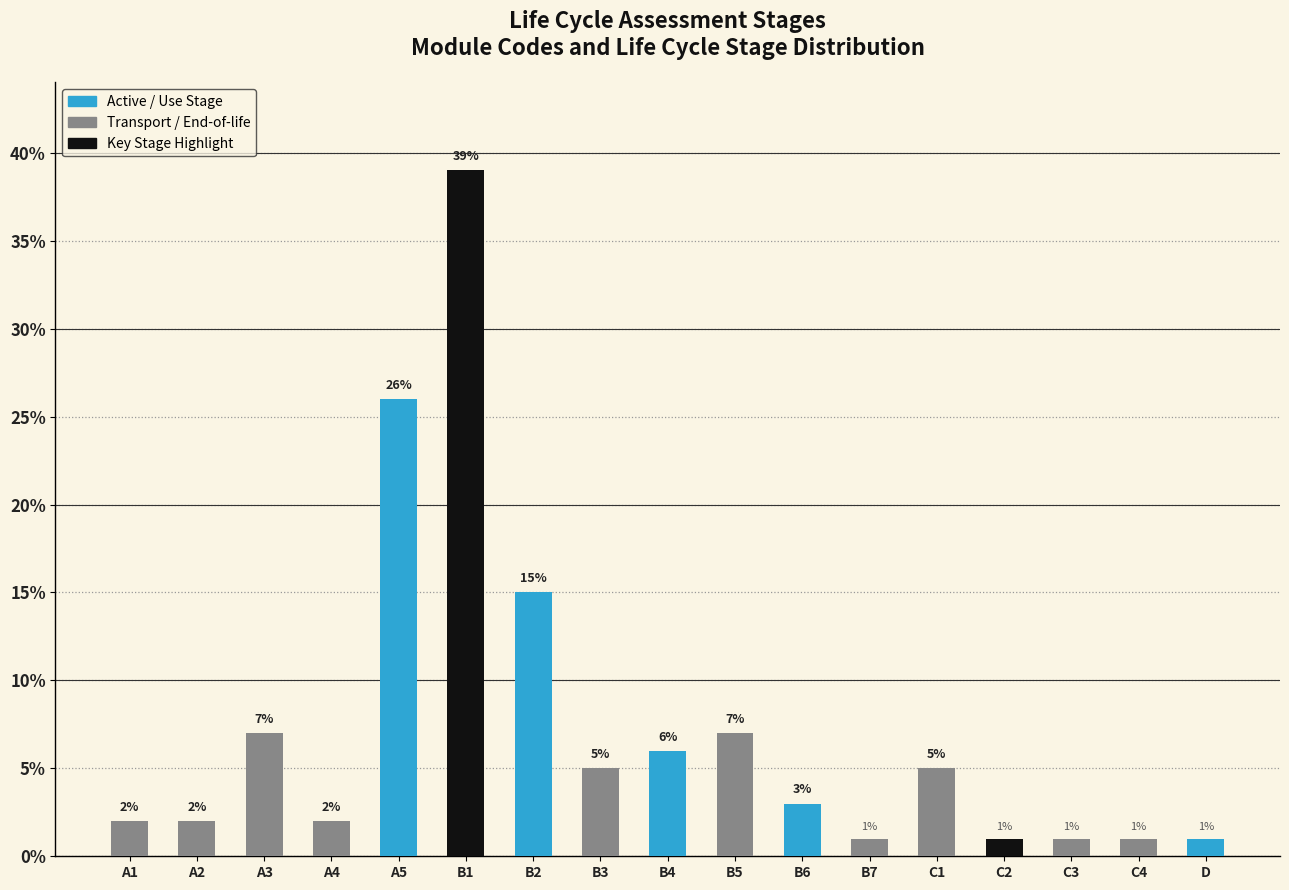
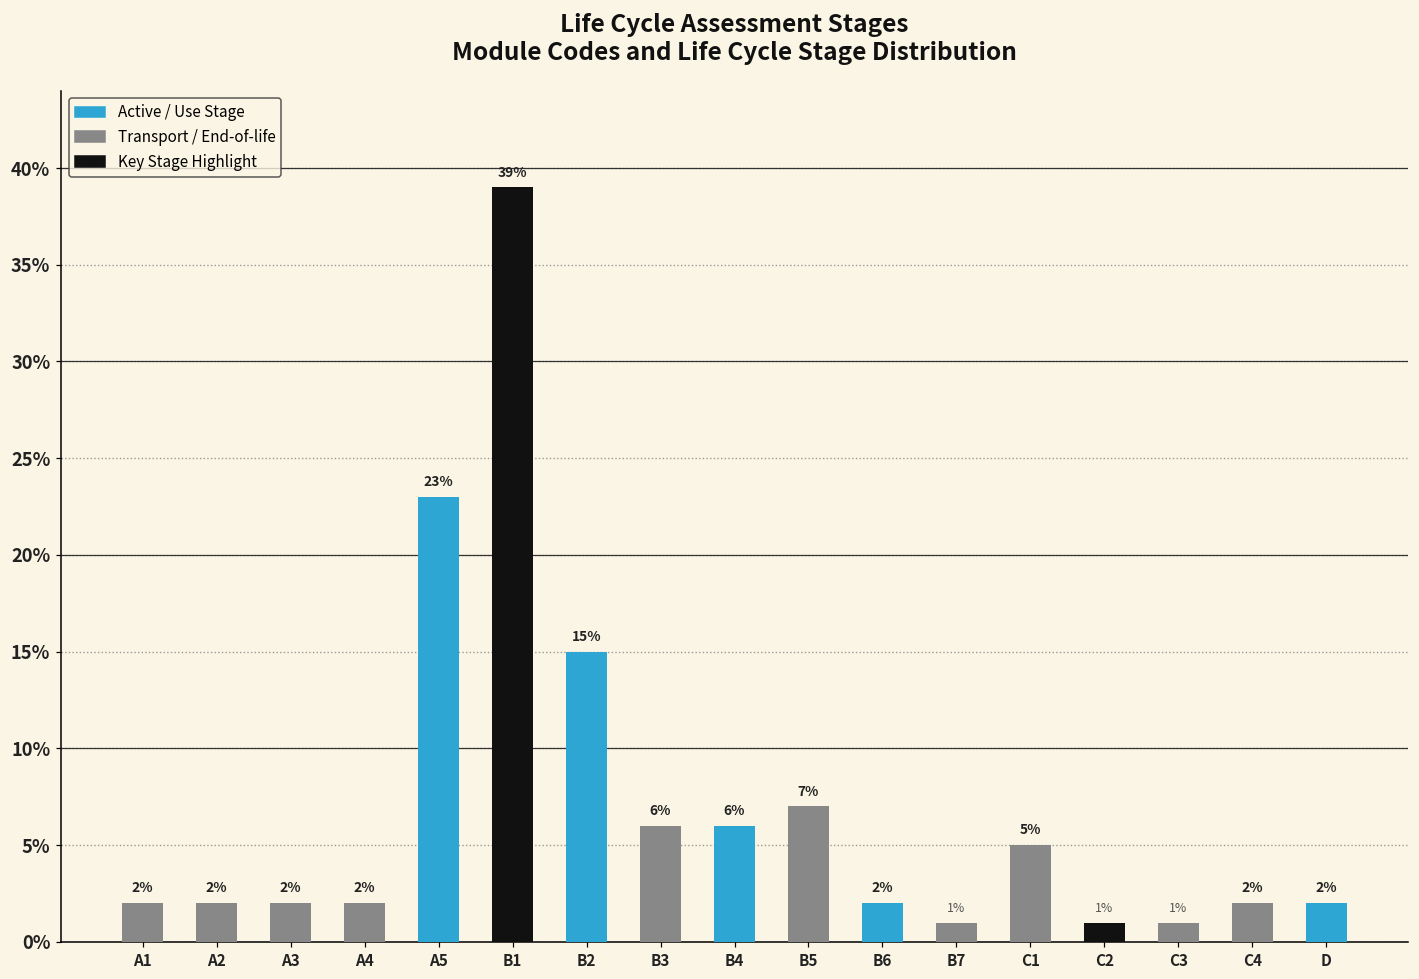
A3: 7% -> 2%
A5: 26% -> 23%
B3: 5% -> 6%
B6: 3% -> 2%
C4: 1% -> 2%
D: 1% -> 2%
